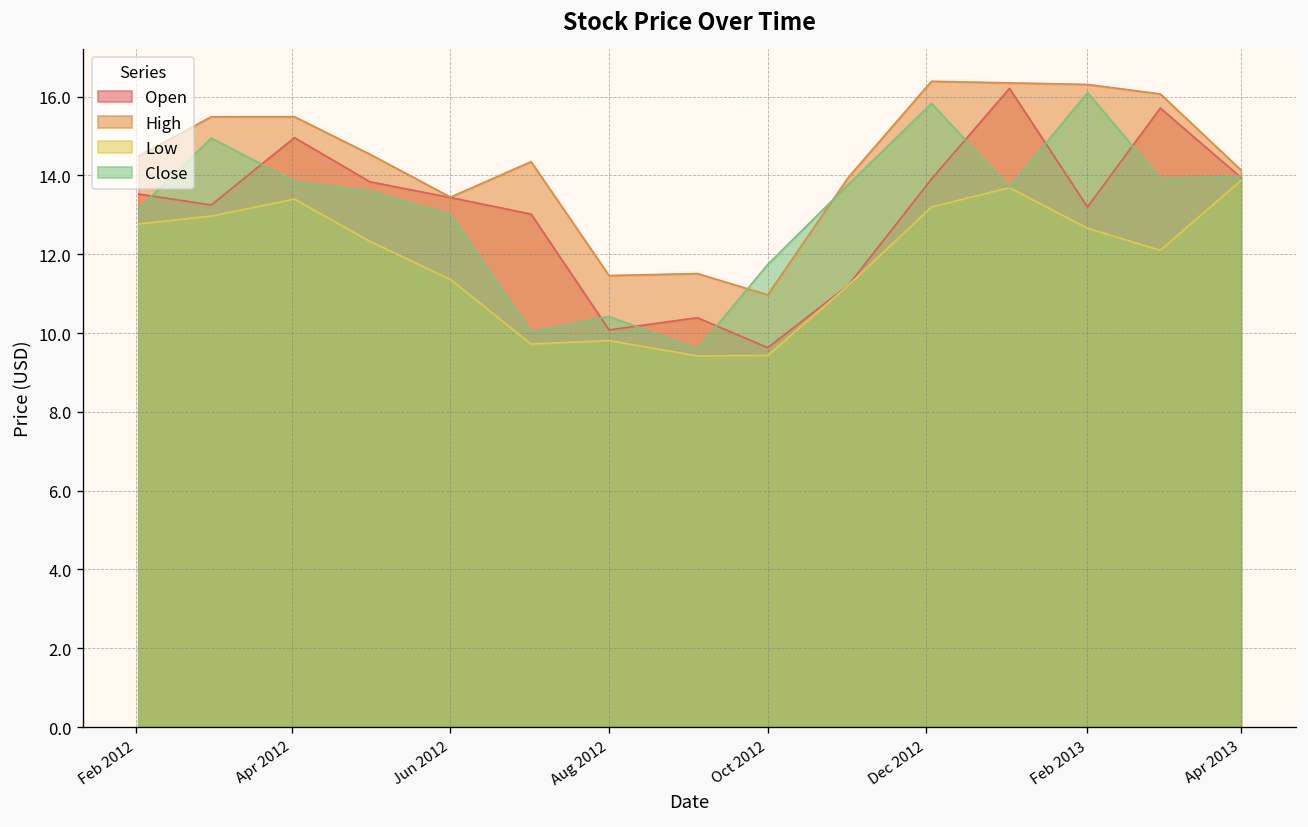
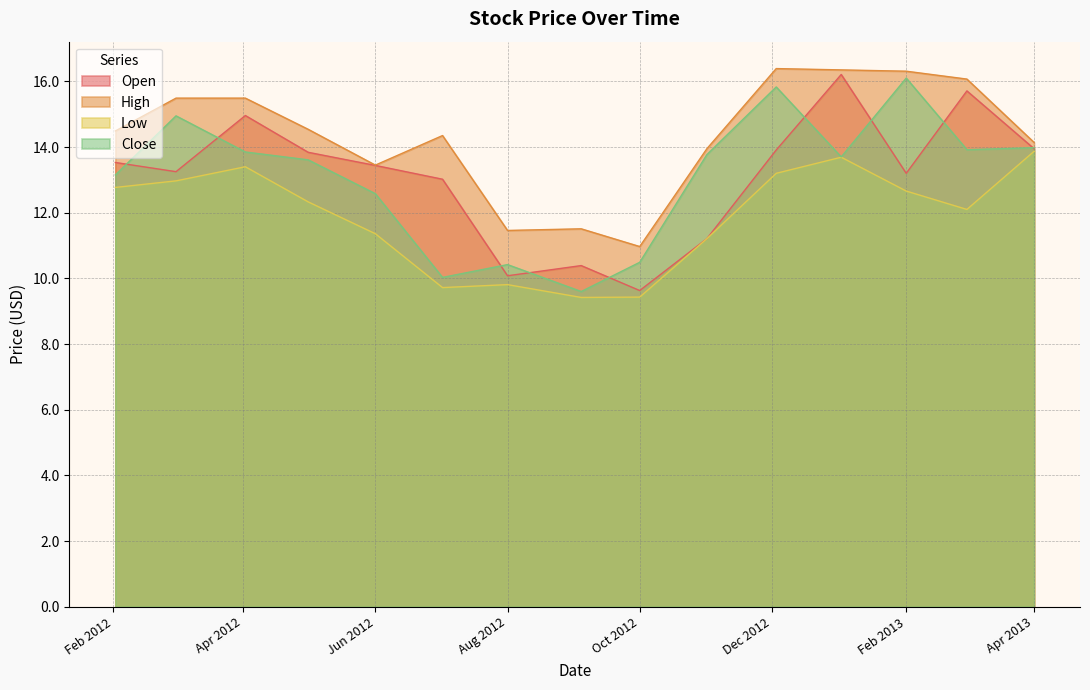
Close, Jun 2012: 13.0 -> 12.6
Close, Oct 2012: 11.7 -> 10.5
